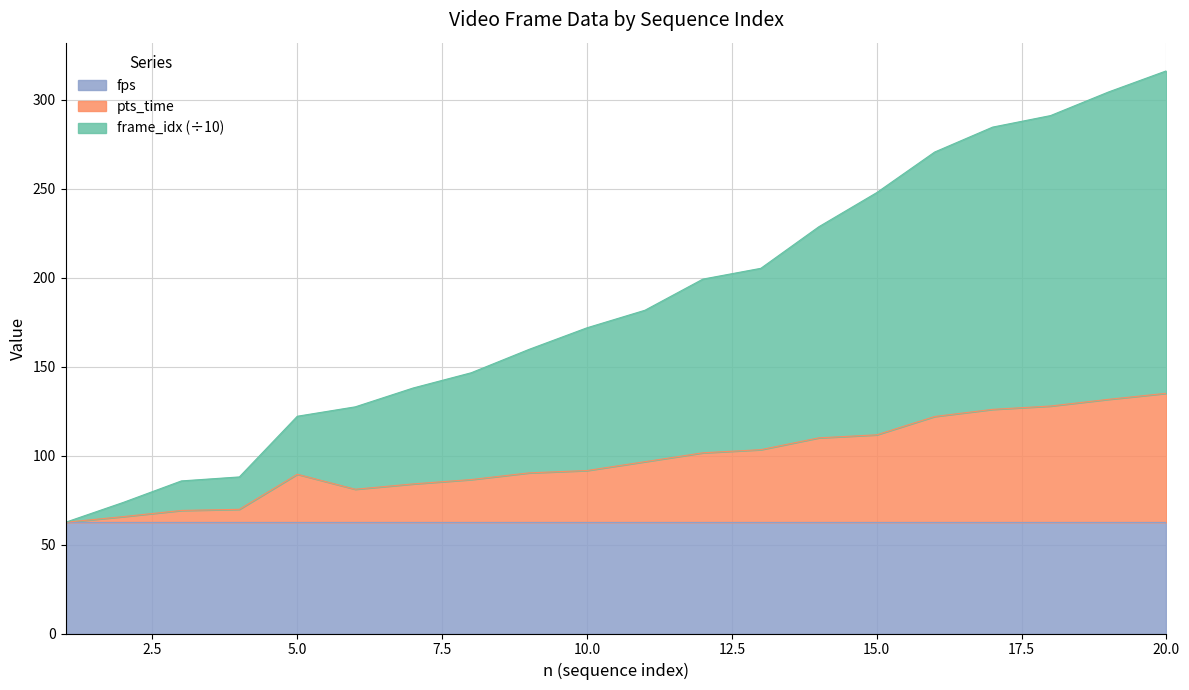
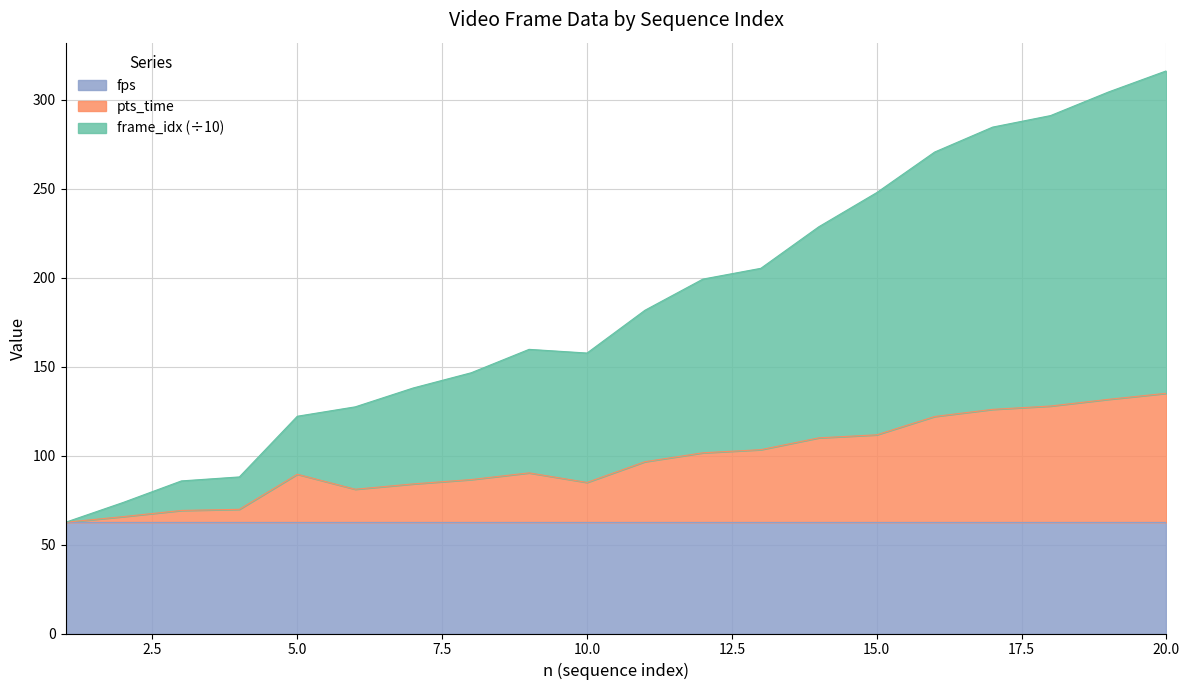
pts_time, 10.0: 92 -> 85
frame_idx (÷10), 10.0: 80 -> 73
